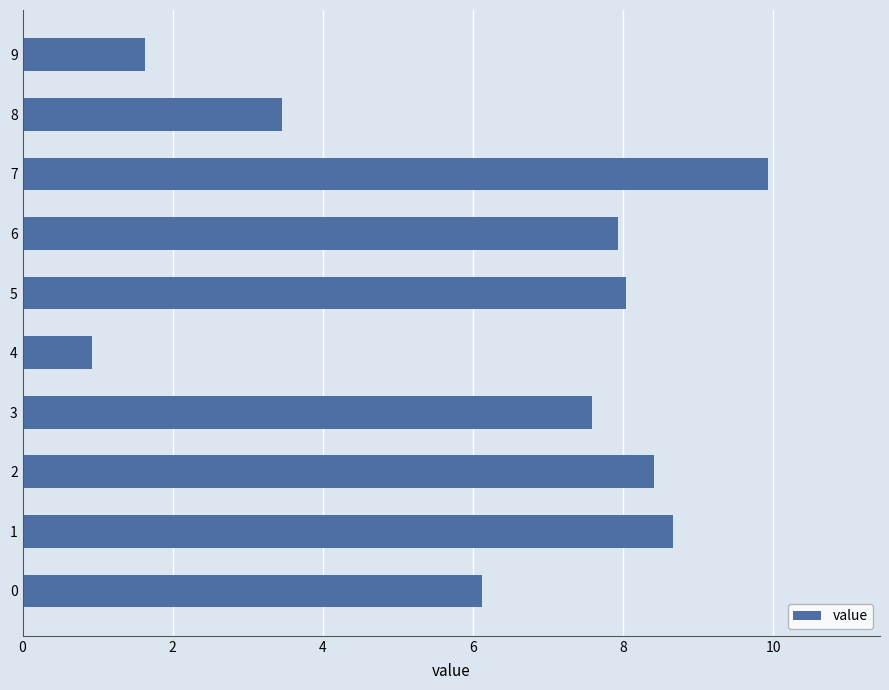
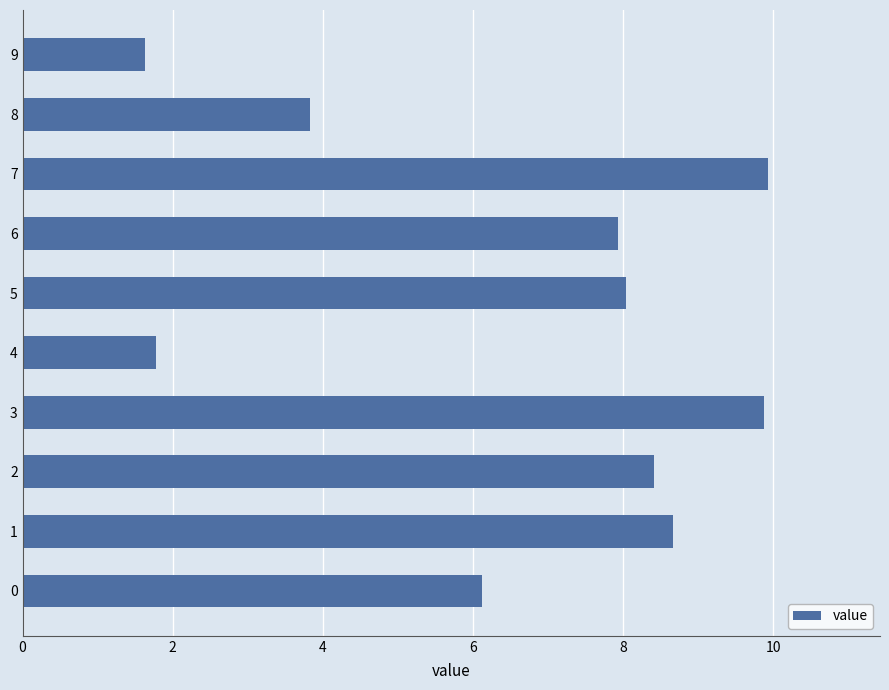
8: 3.5 -> 3.8
4: 0.9 -> 1.8
3: 7.6 -> 9.9
